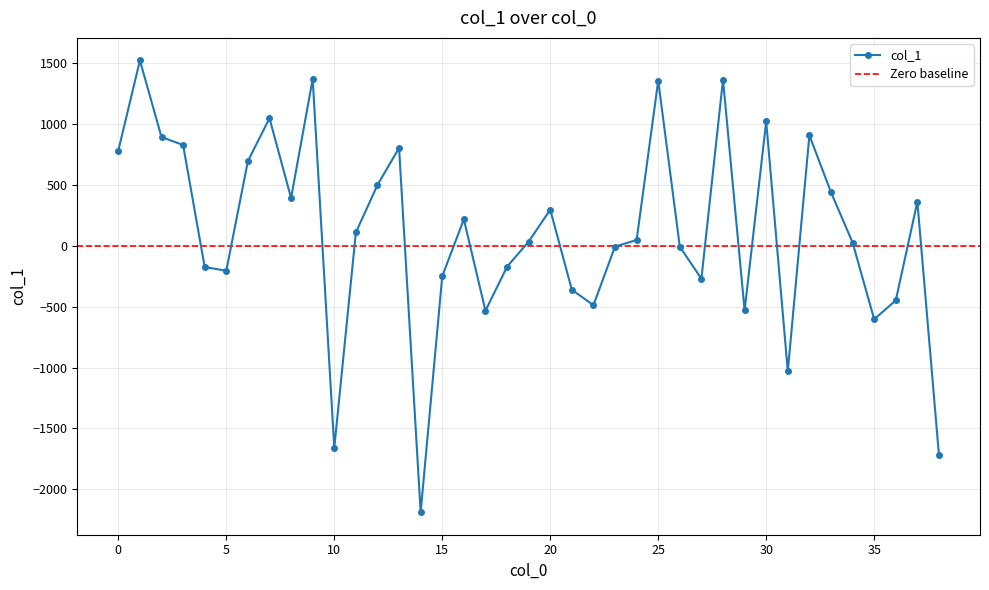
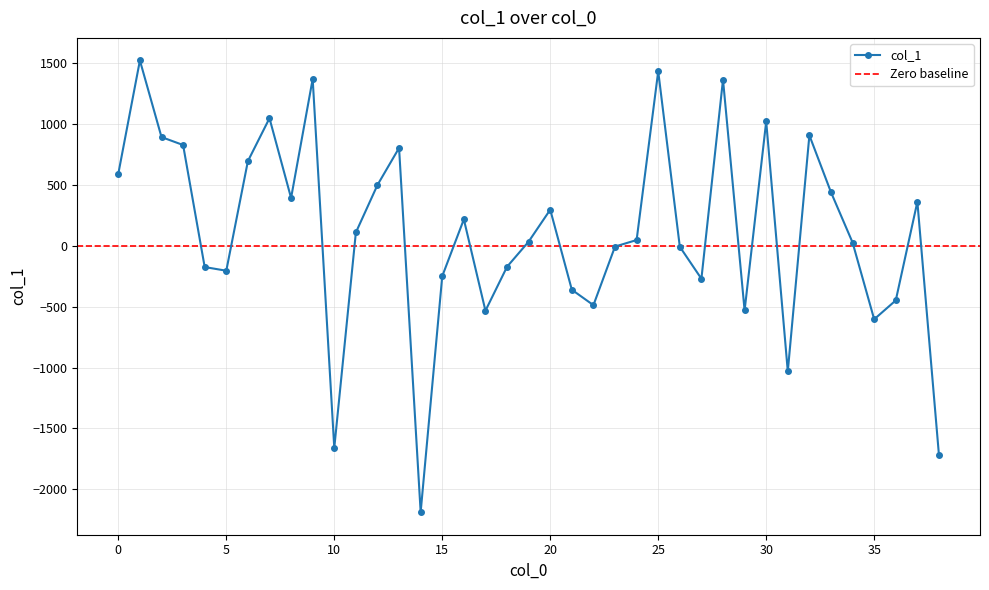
0: 780 -> 590
25: 1350 -> 1430
